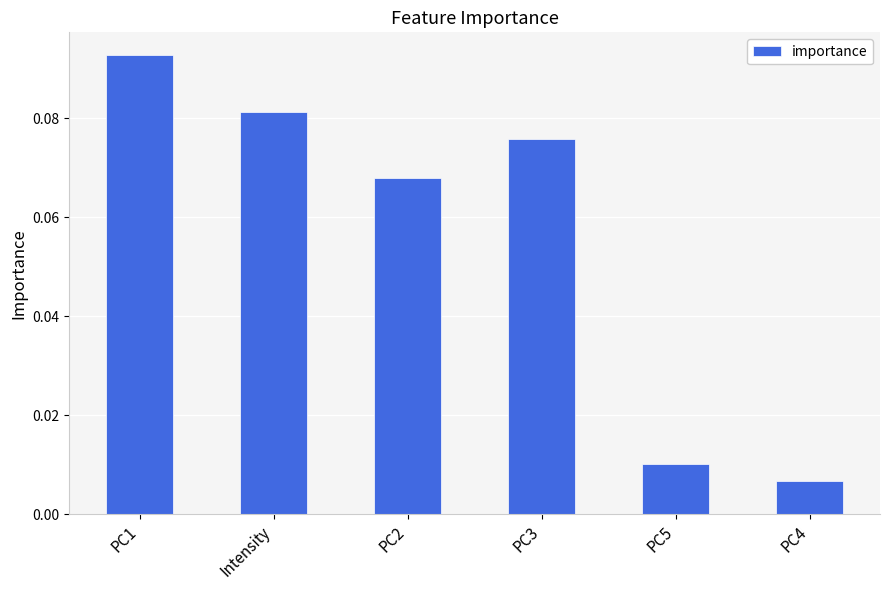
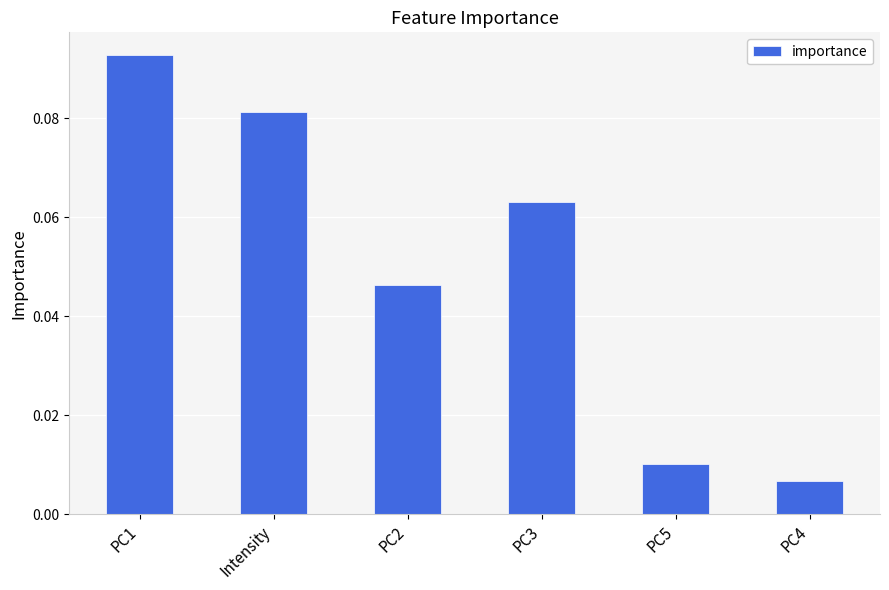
PC2: 0.068 -> 0.046
PC3: 0.076 -> 0.063
